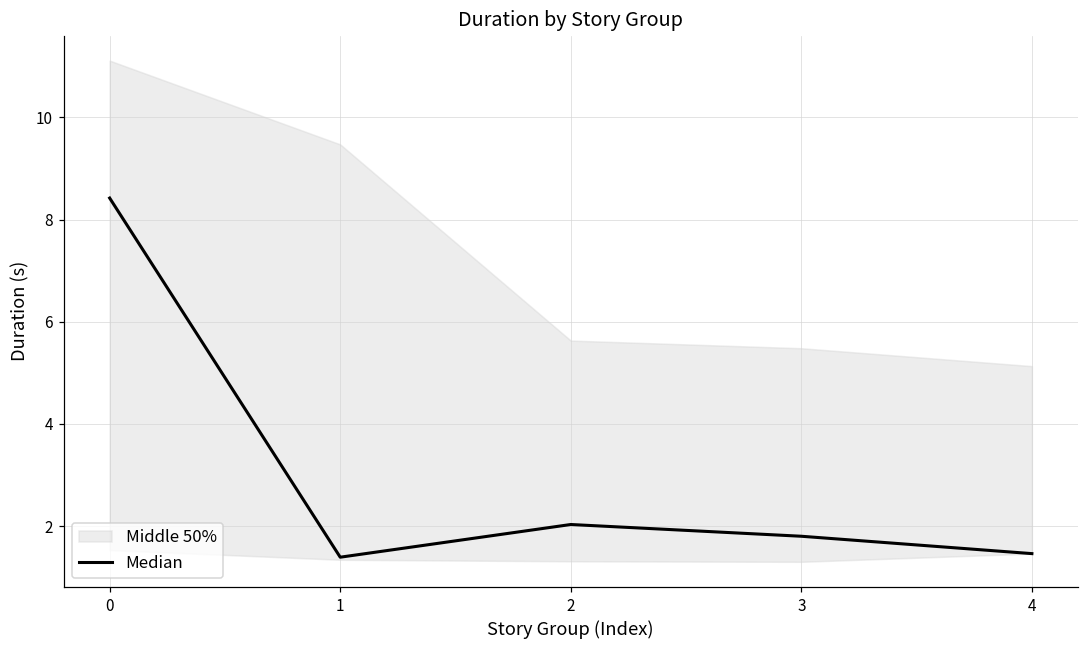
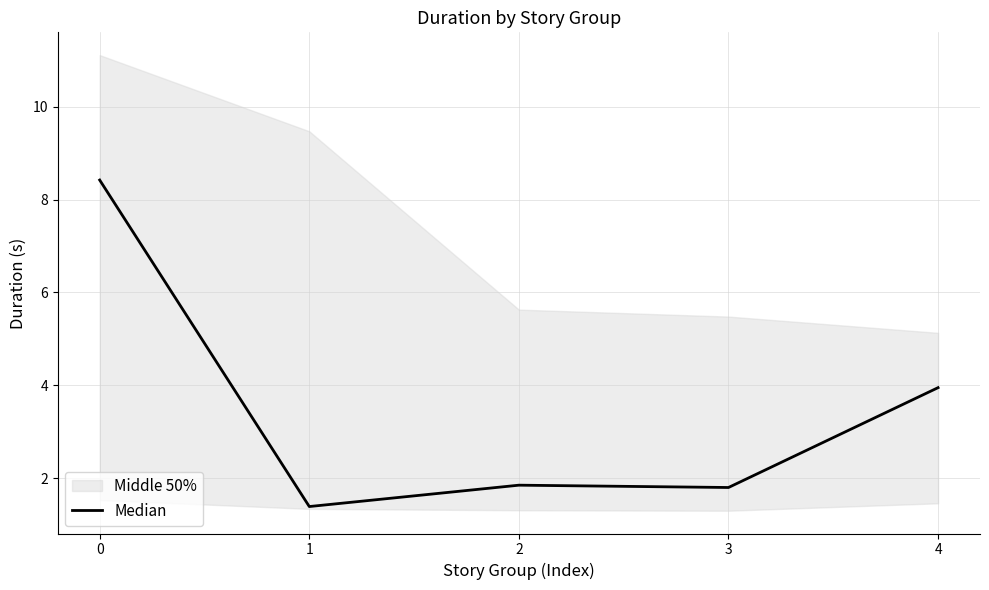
Median, 2: 2.0 -> 1.9
Median, 4: 1.5 -> 4.0
